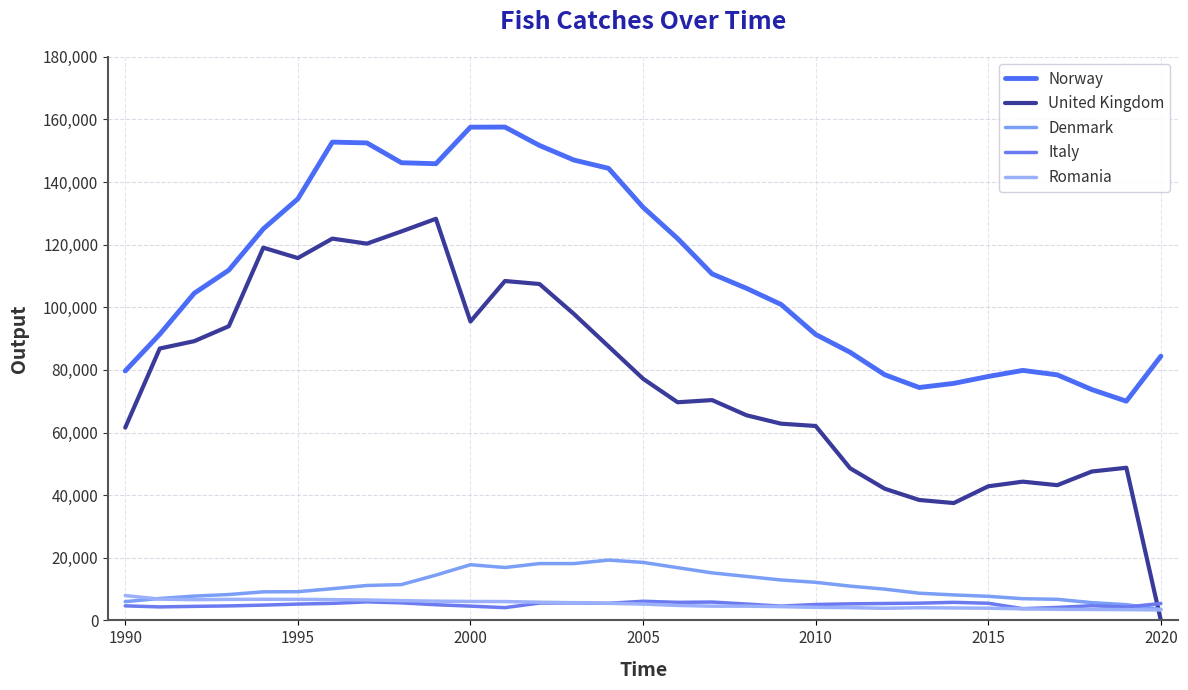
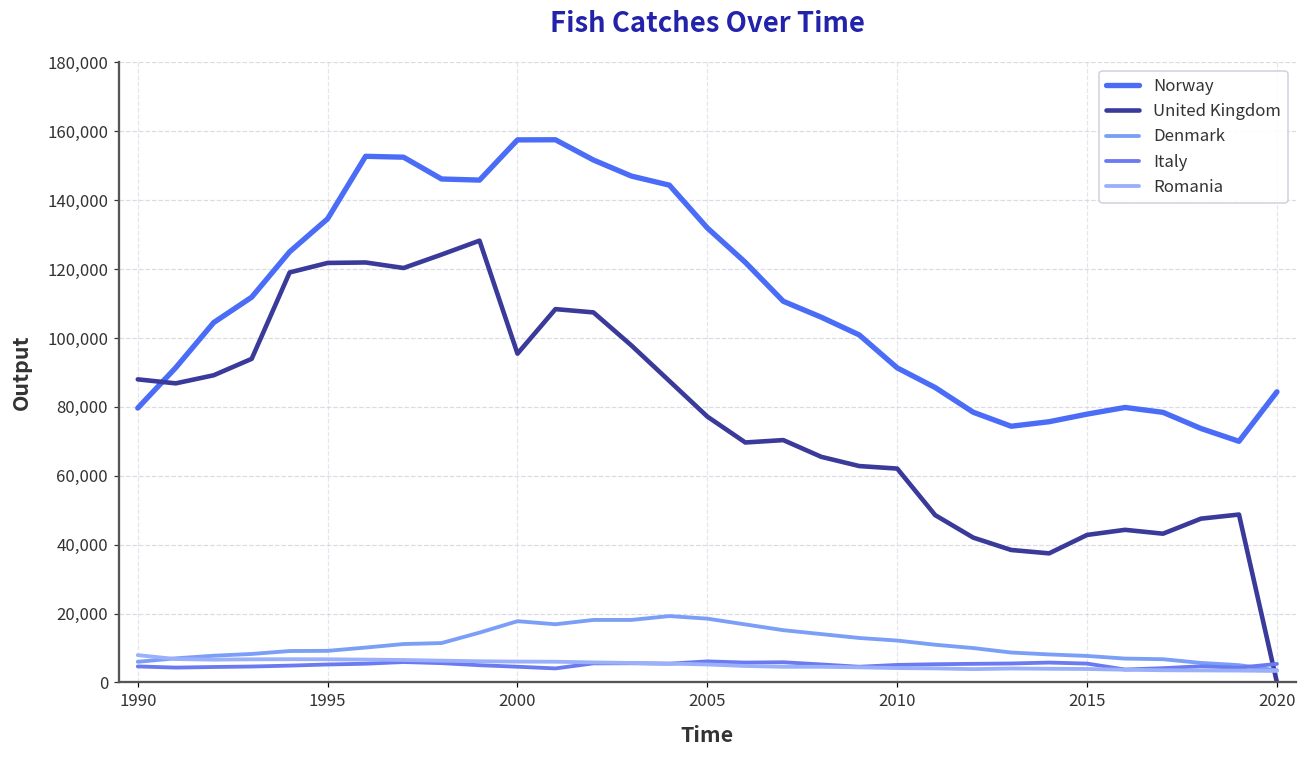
United Kingdom, 1990: 62,000 -> 88,000
United Kingdom, 1995: 116,000 -> 122,000
